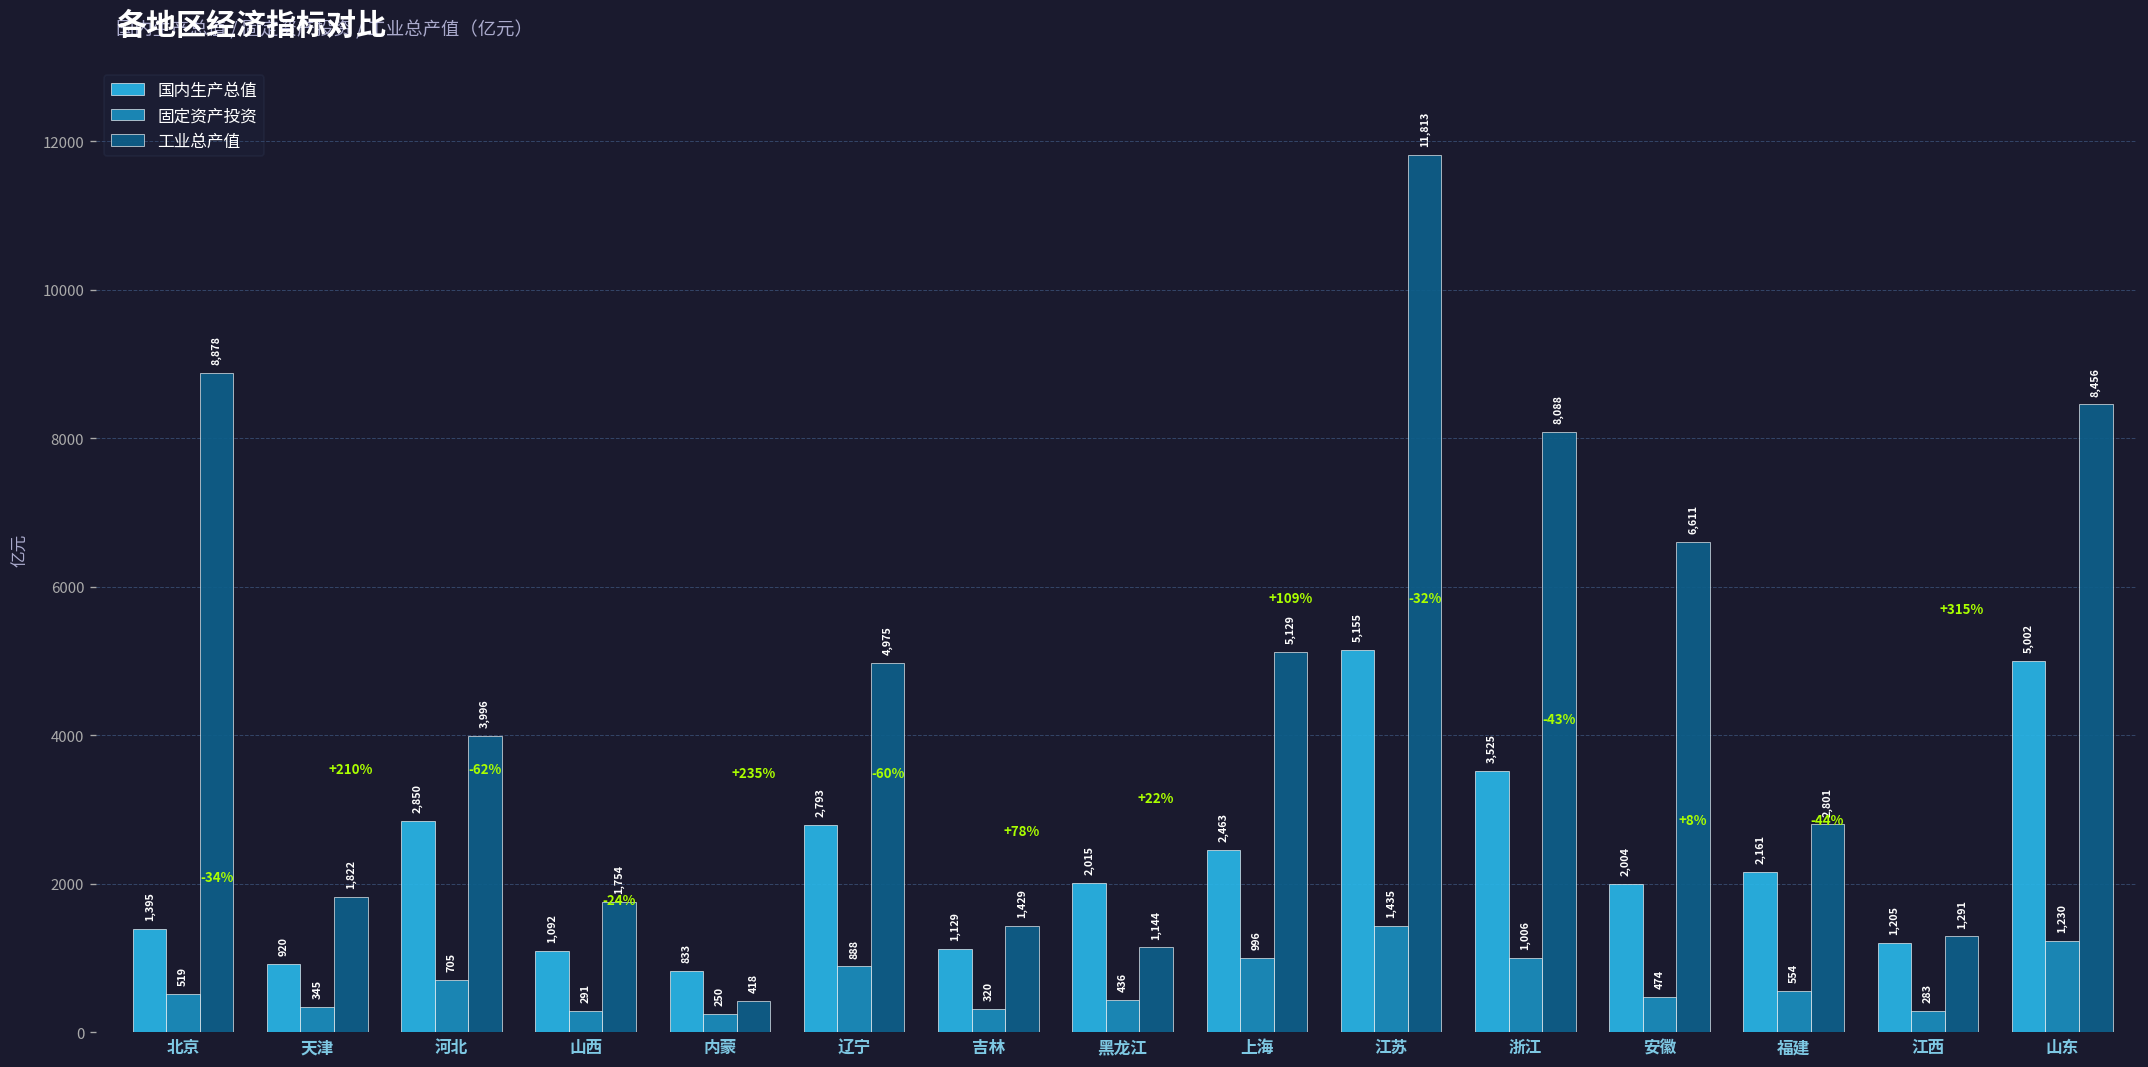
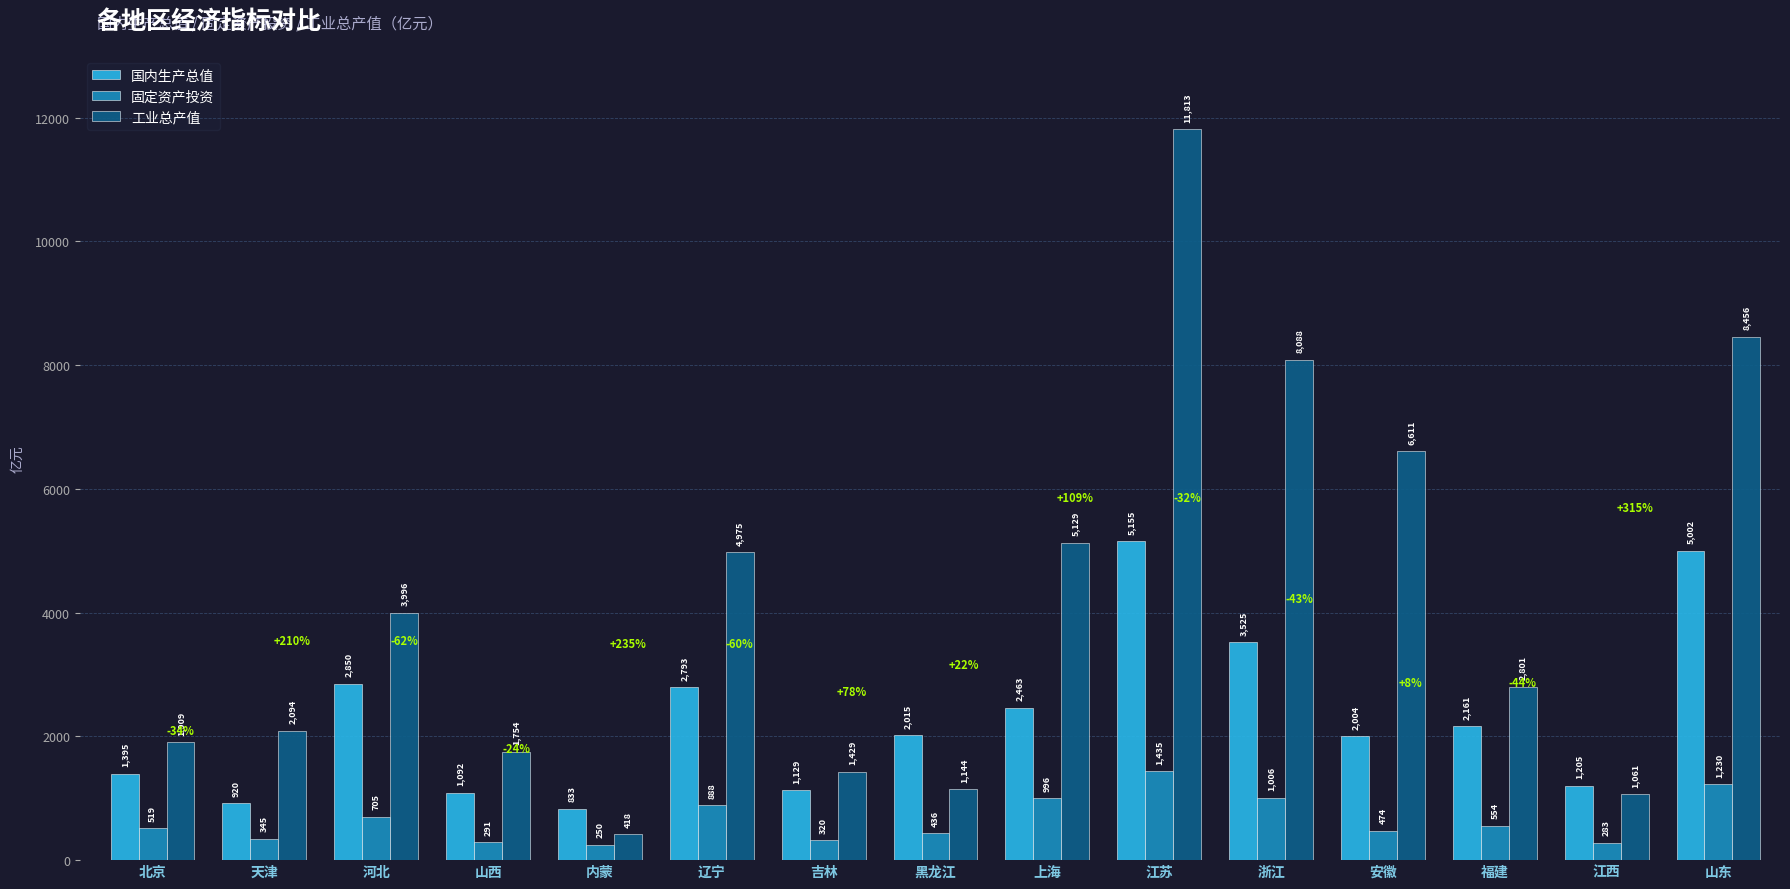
工业总产值, 北京: 8,878 -> 1,909
工业总产值, 天津: 1,822 -> 2,094
工业总产值, 江西: 1,291 -> 1,061
